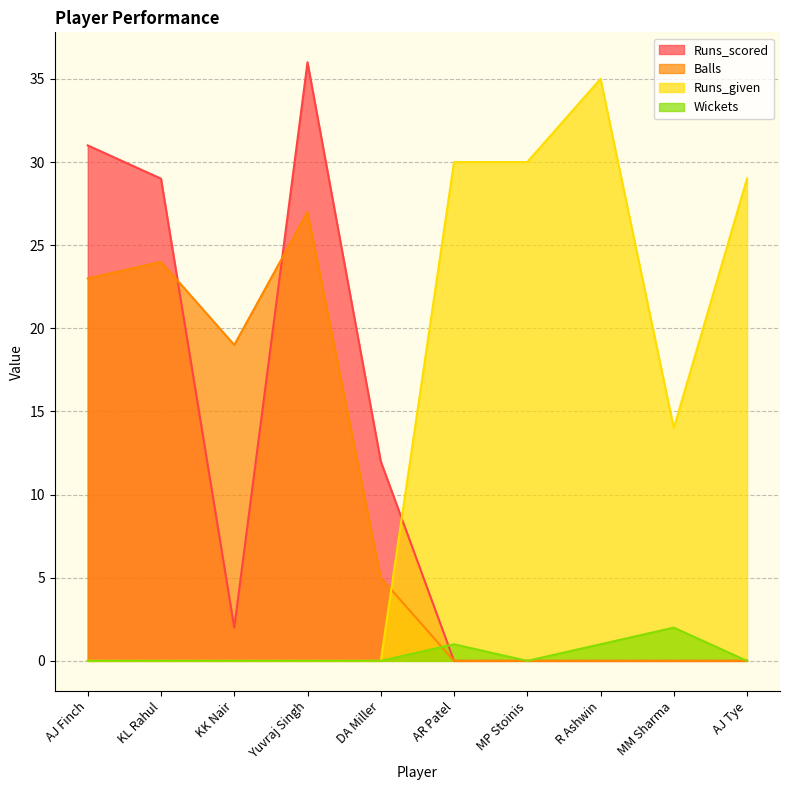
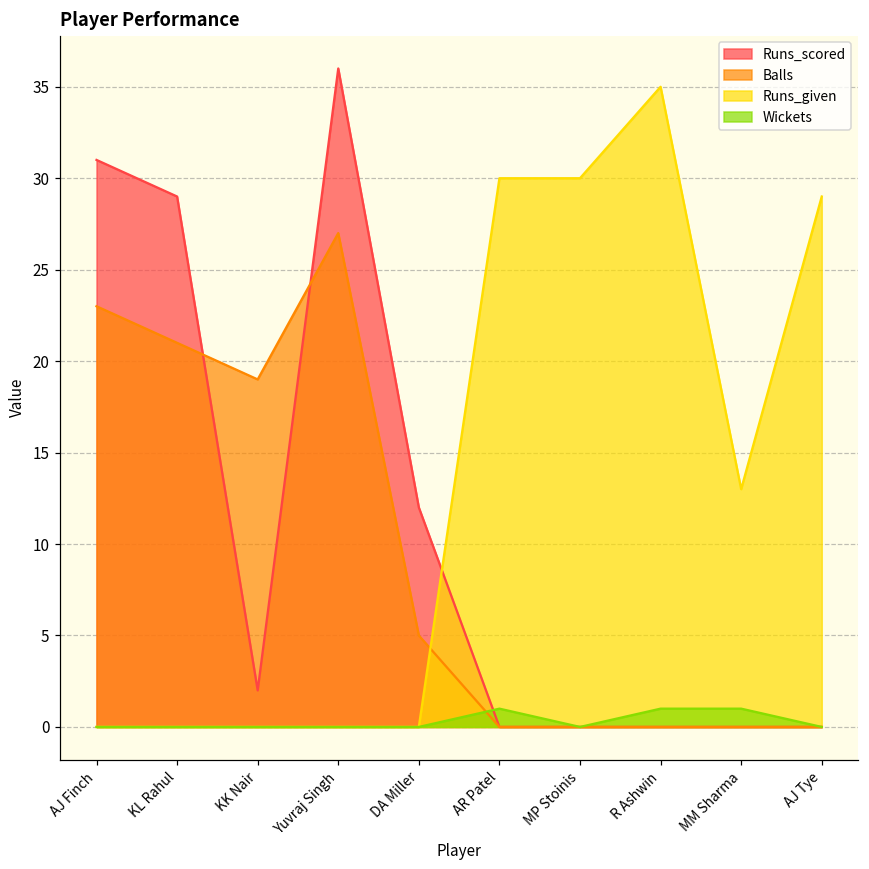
Balls, KL Rahul: 24 -> 21
Runs_given, MM Sharma: 14 -> 13
Wickets, MM Sharma: 2 -> 1
